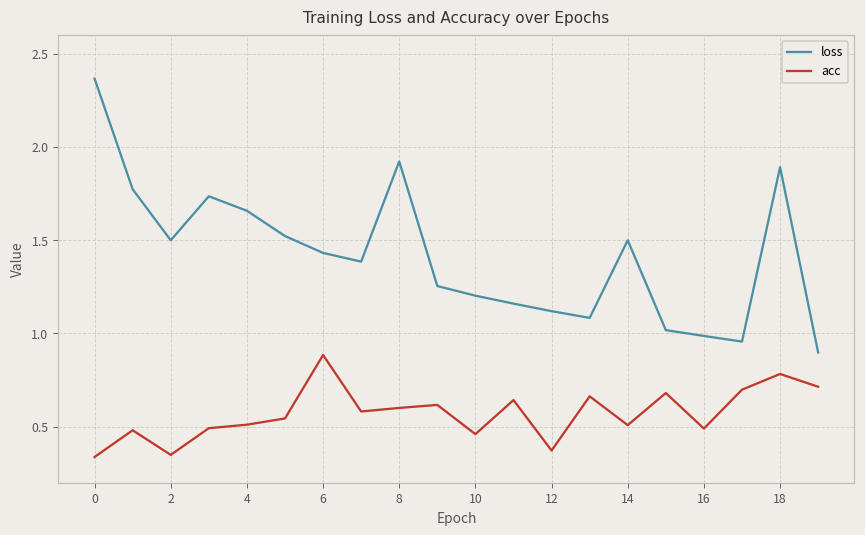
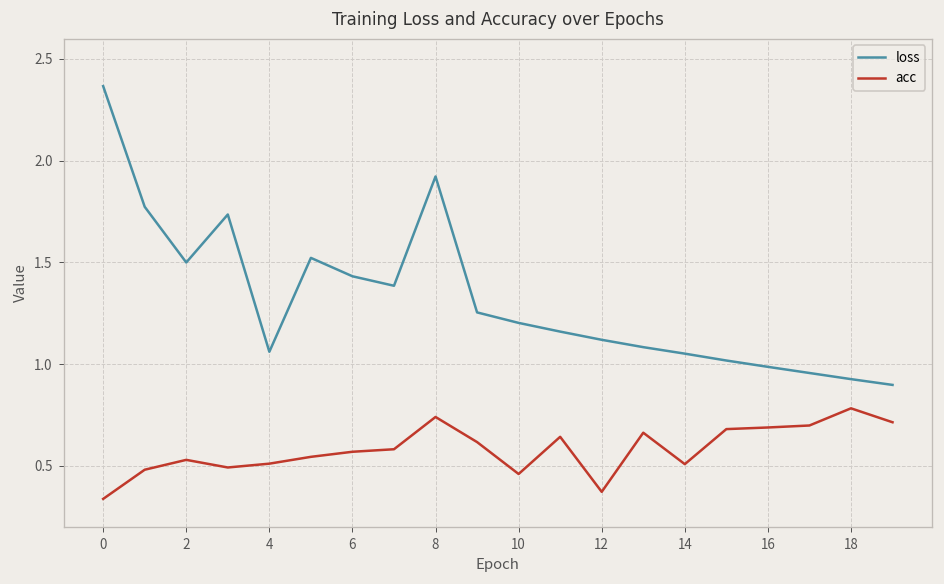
acc, 2: 0.35 -> 0.53
loss, 4: 1.66 -> 1.06
acc, 6: 0.88 -> 0.57
acc, 8: 0.60 -> 0.74
loss, 14: 1.50 -> 1.05
acc, 16: 0.49 -> 0.69
loss, 18: 1.89 -> 0.93
